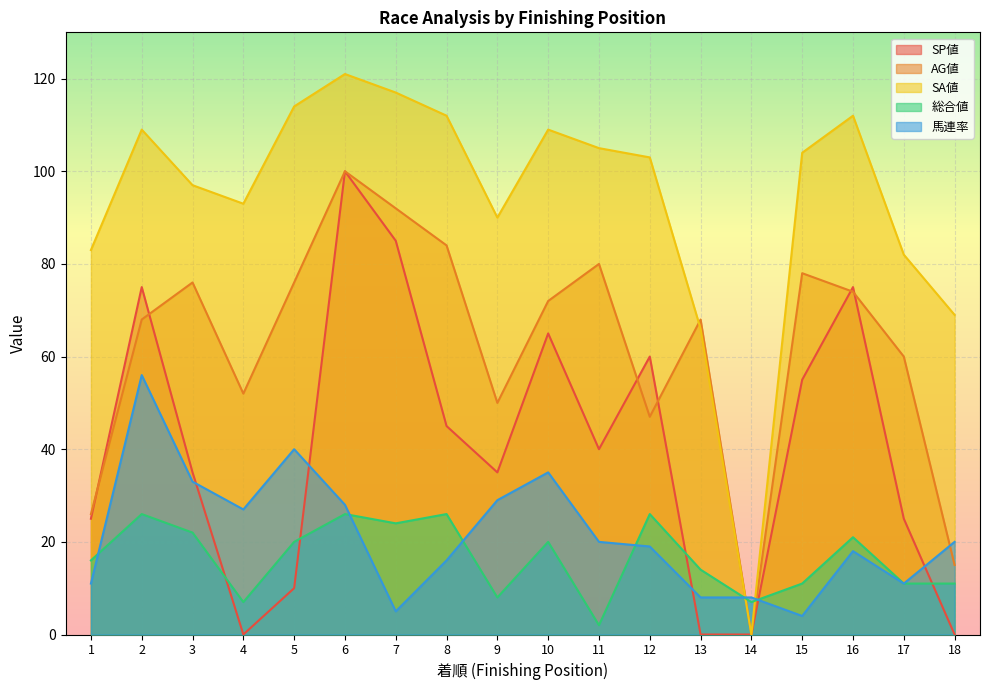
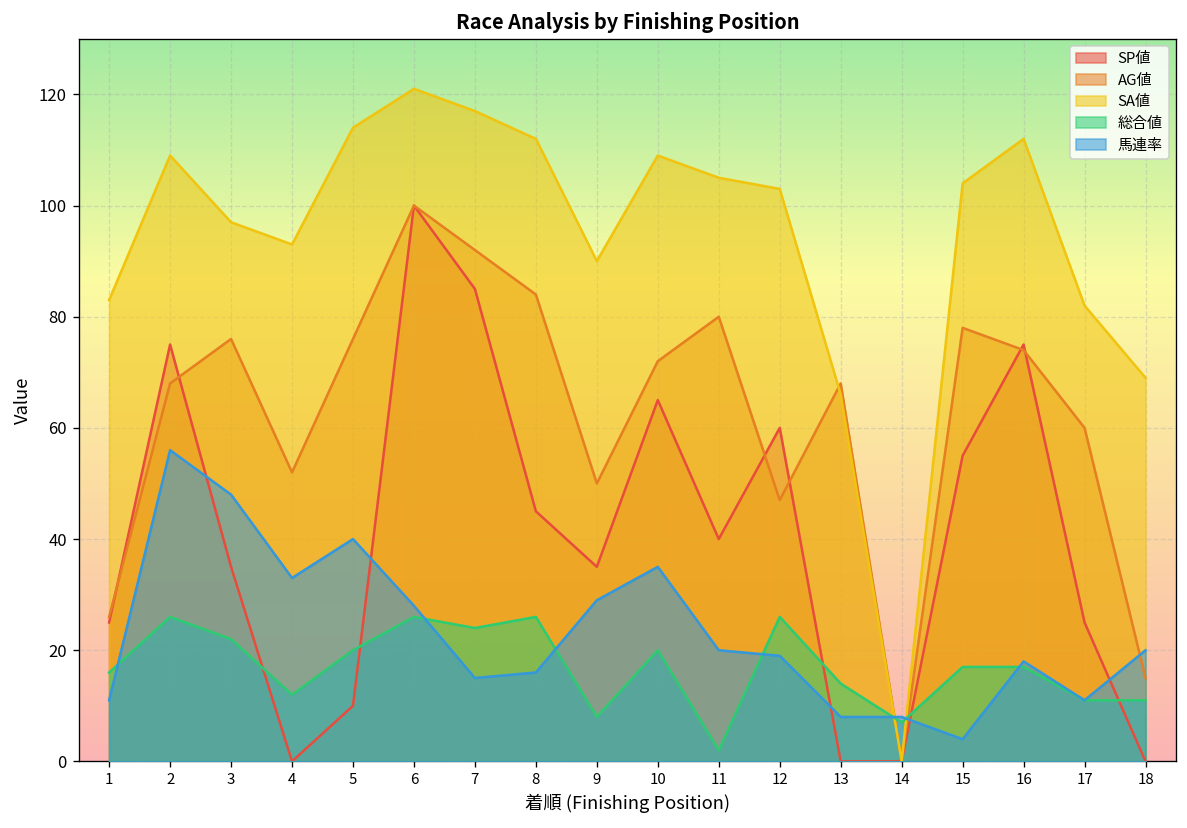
馬連率, 3: 33 -> 48
総合値, 4: 7 -> 12
馬連率, 4: 27 -> 33
馬連率, 7: 5 -> 15
総合値, 15: 11 -> 17
総合値, 16: 21 -> 17
